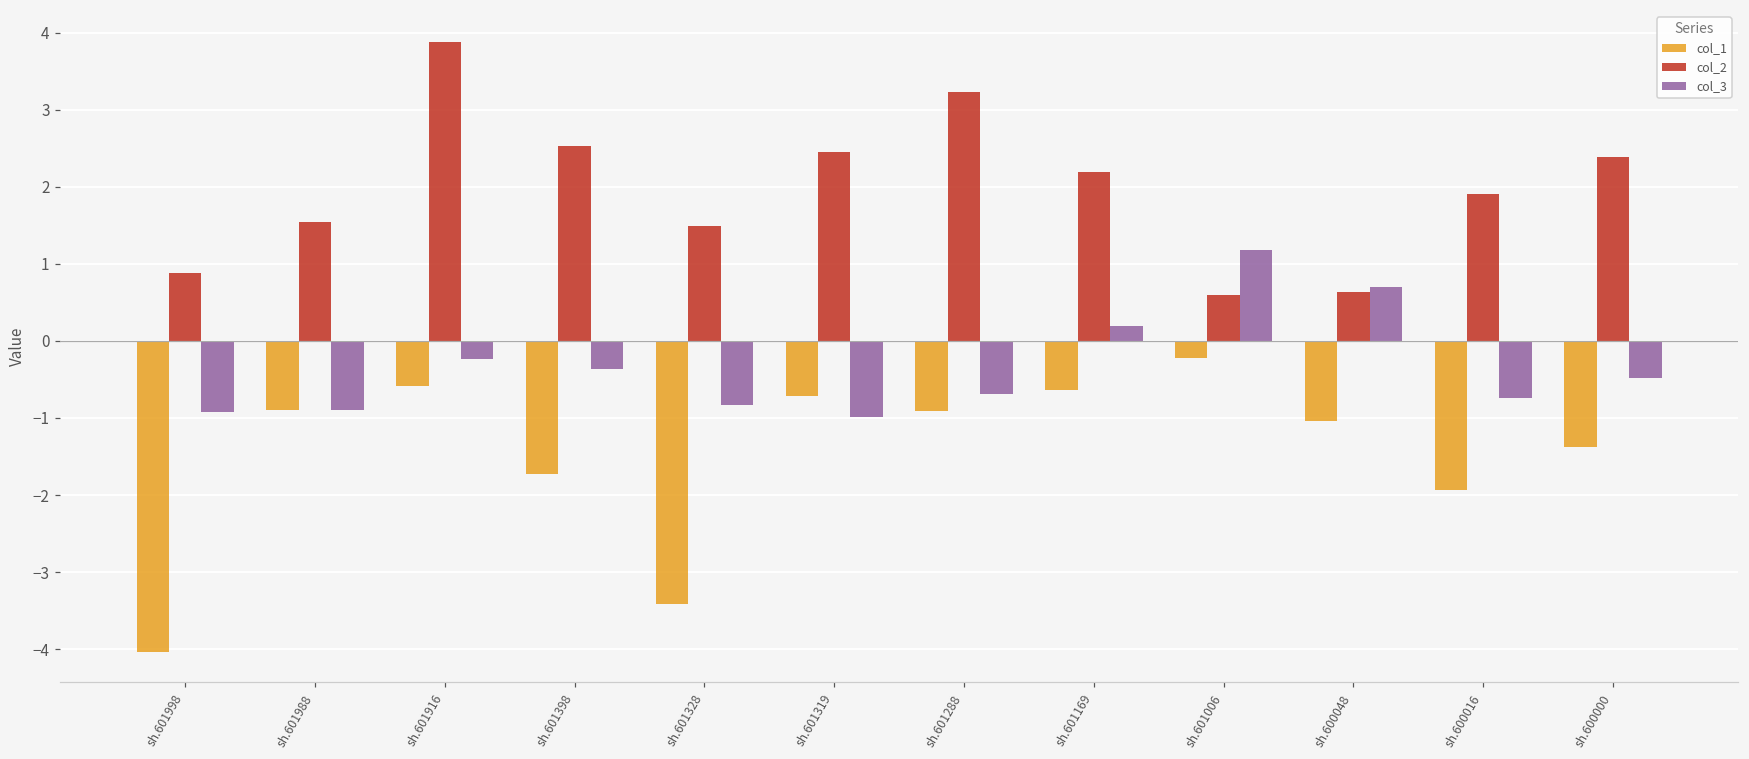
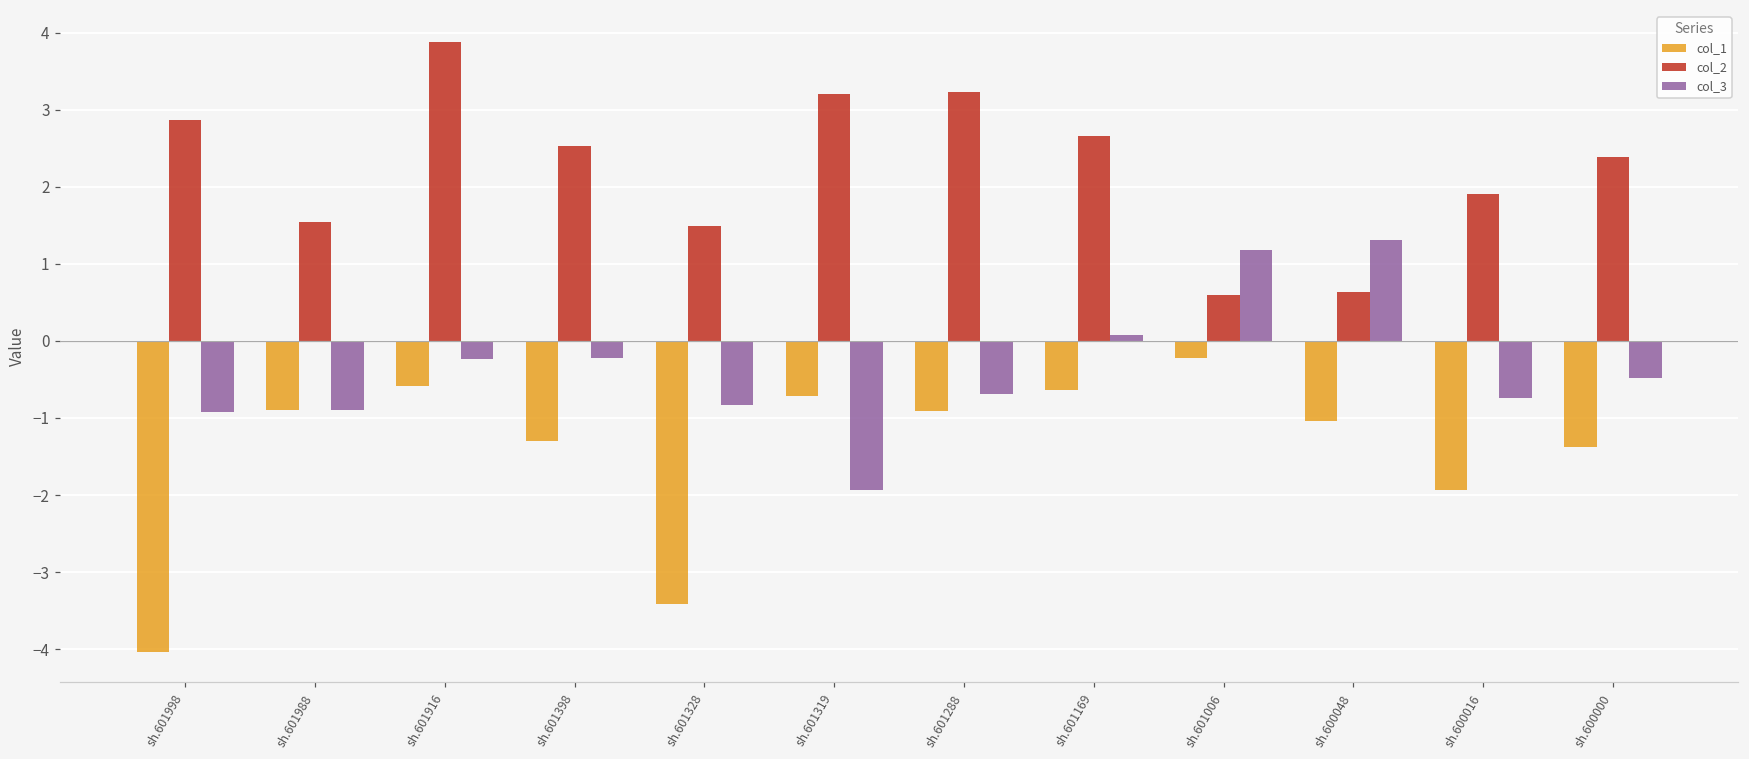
col_2, sh.601998: 0.9 -> 2.9
col_1, sh.601398: -1.7 -> -1.3
col_3, sh.601398: -0.4 -> -0.2
col_2, sh.601319: 2.5 -> 3.2
col_3, sh.601319: -1.0 -> -1.9
col_2, sh.601169: 2.2 -> 2.7
col_3, sh.601169: 0.2 -> 0.1
col_3, sh.600048: 0.7 -> 1.3
